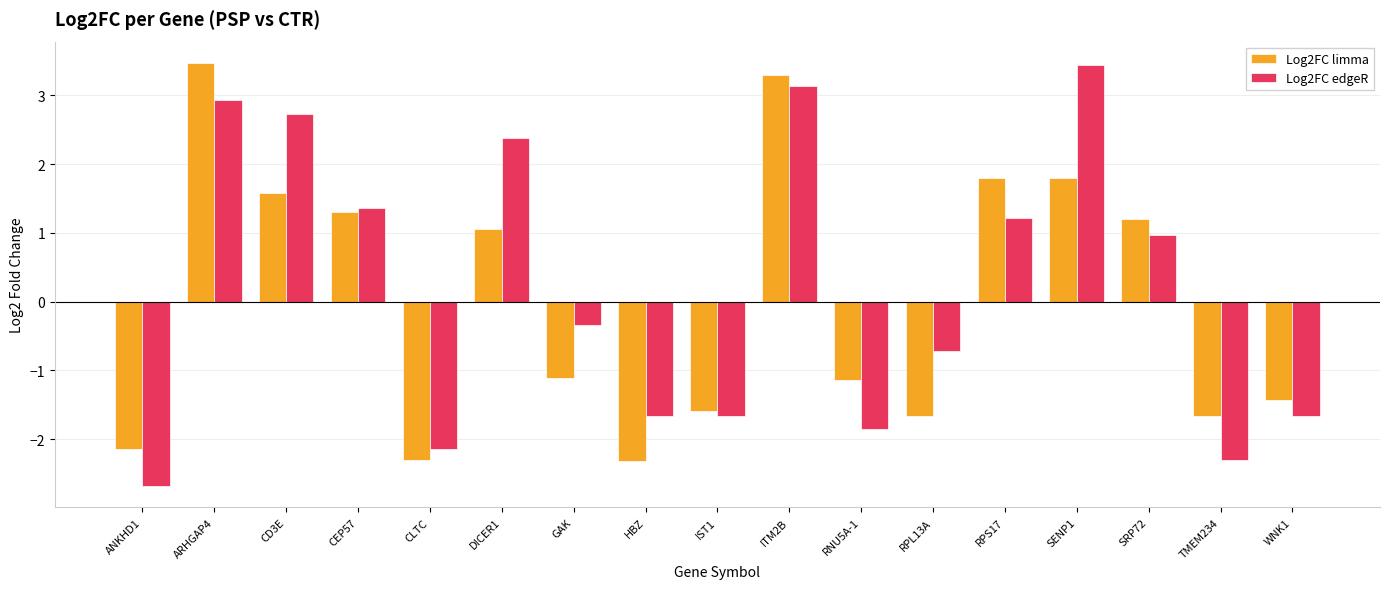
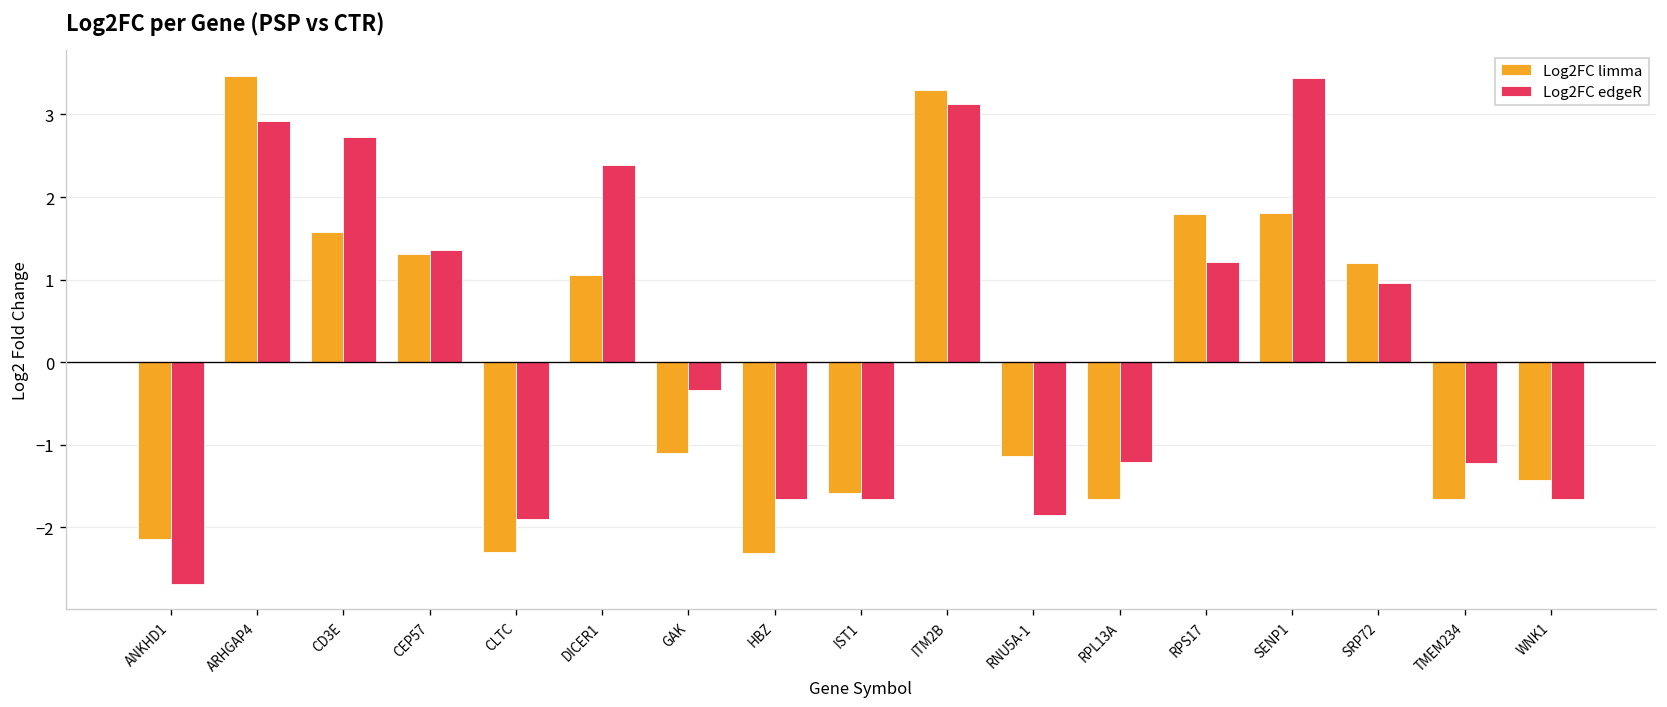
Log2FC edgeR, CLTC: -2.1 -> -1.9
Log2FC edgeR, RPL13A: -0.7 -> -1.2
Log2FC edgeR, TMEM234: -2.3 -> -1.2
